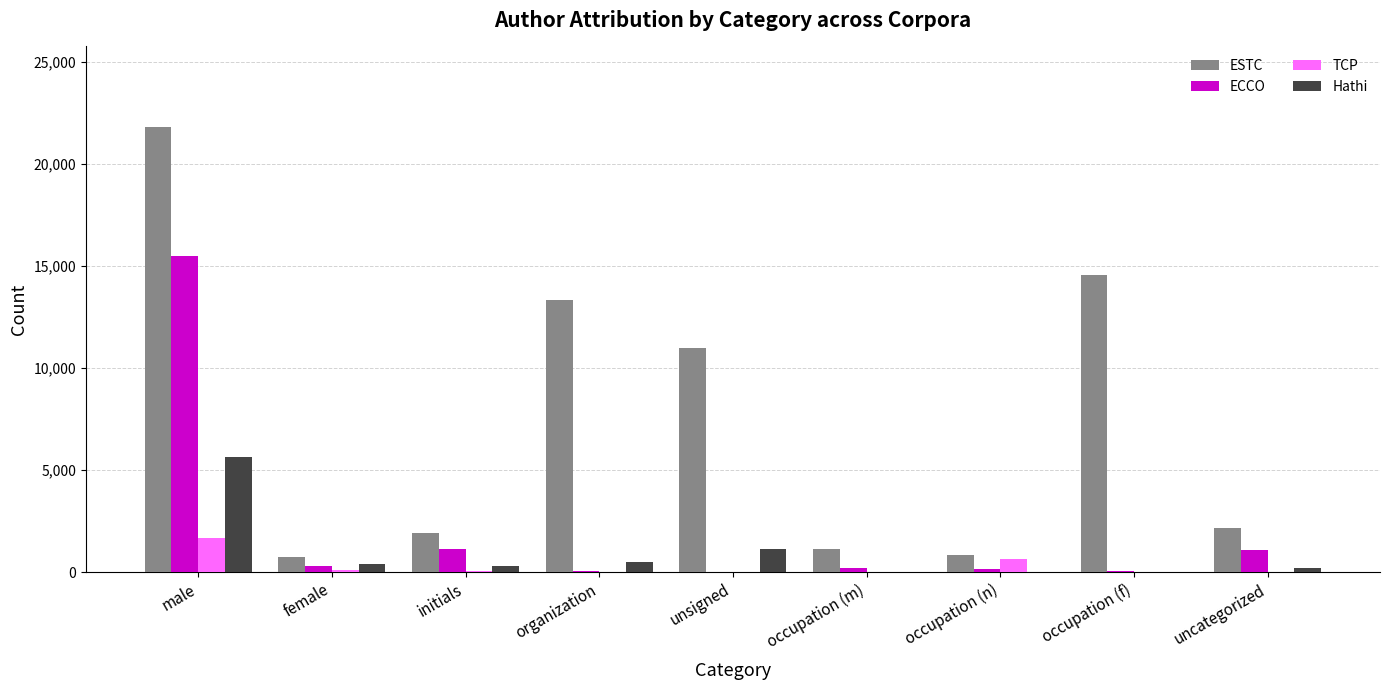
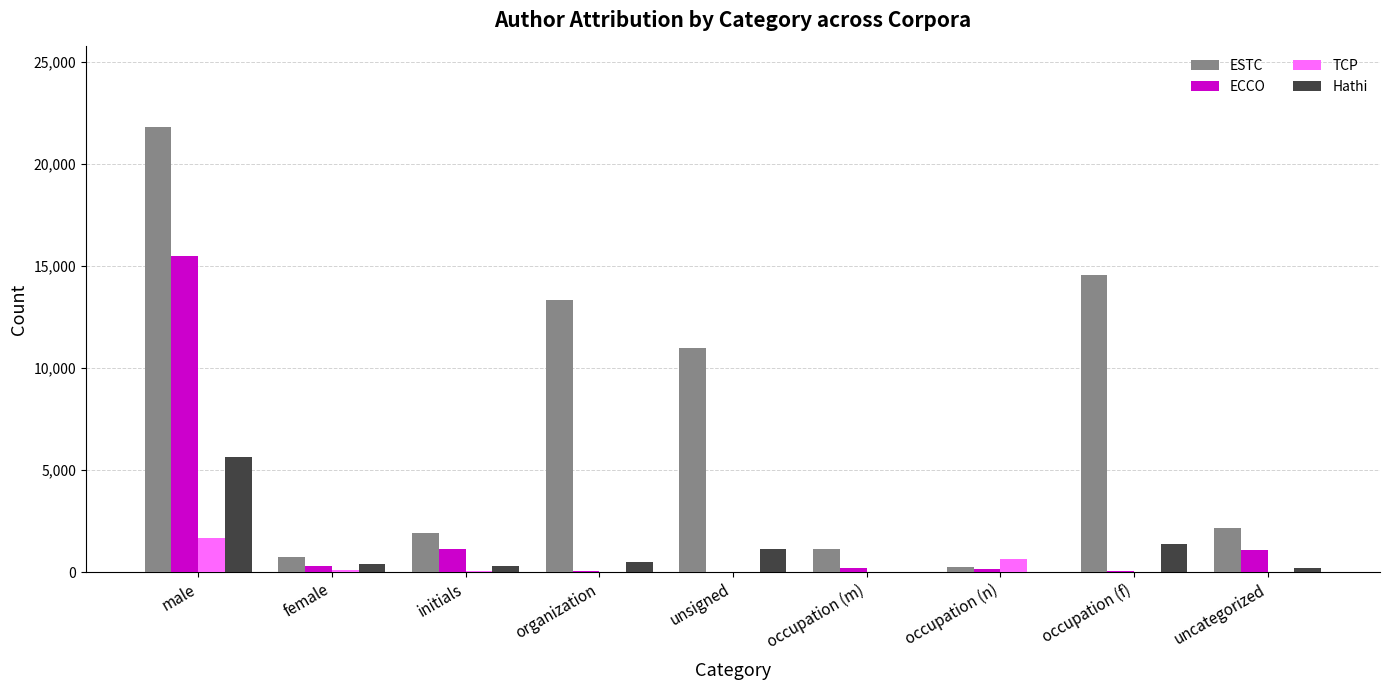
ESTC, occupation (n): 800 -> 200
Hathi, occupation (f): 0 -> 1,400
